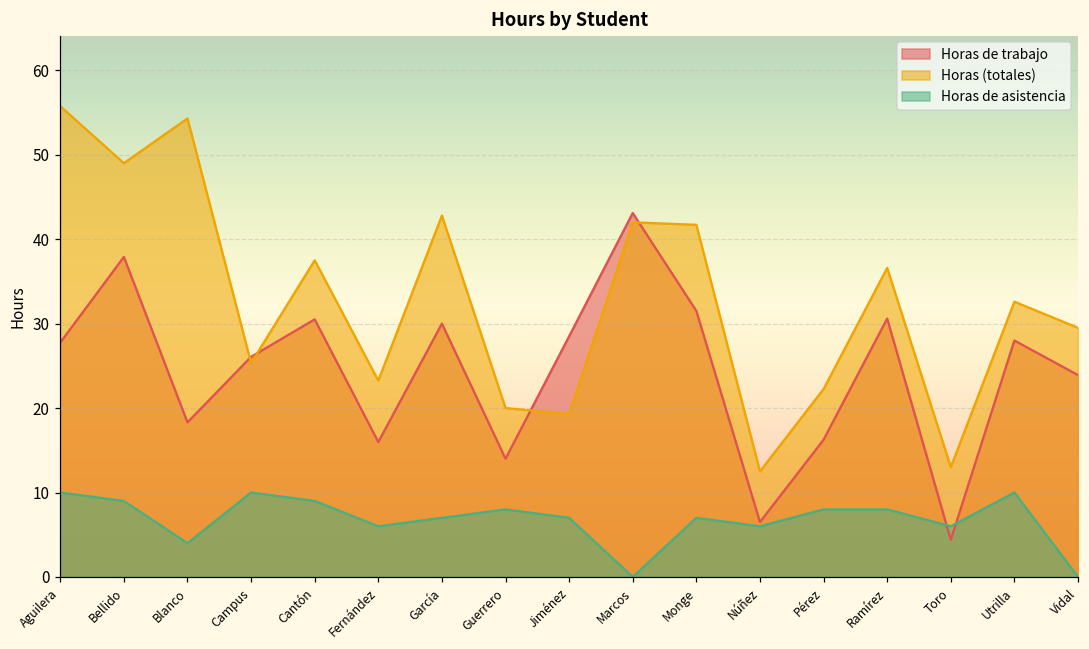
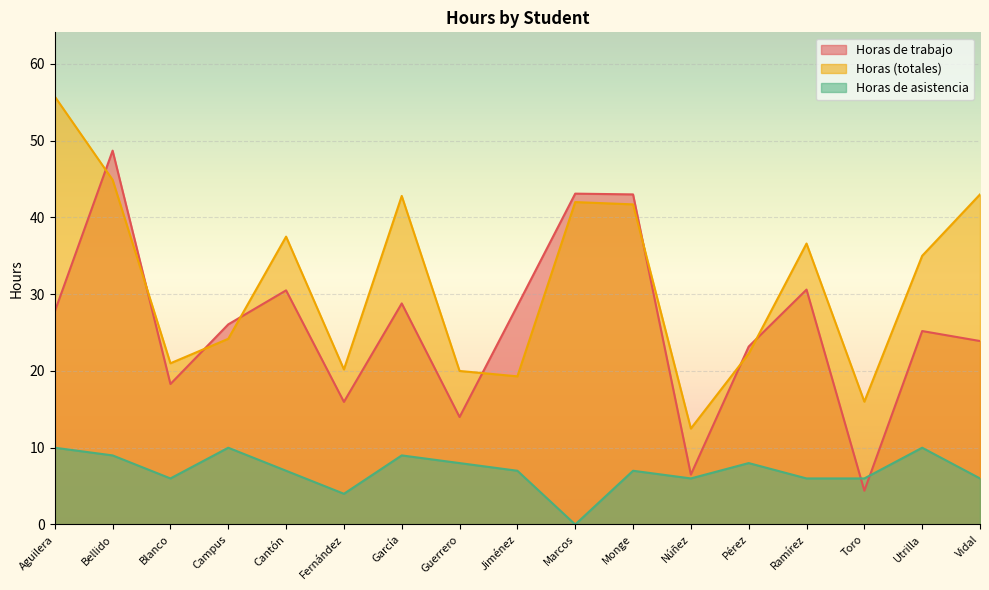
Horas de trabajo, Bellido: 38 -> 49
Horas (totales), Bellido: 49 -> 45
Horas (totales), Blanco: 54 -> 21
Horas de asistencia, Blanco: 4 -> 6
Horas (totales), Campus: 25 -> 24
Horas de asistencia, Cantón: 9 -> 7
Horas (totales), Fernández: 23 -> 20
Horas de asistencia, Fernández: 6 -> 4
Horas de trabajo, García: 30 -> 29
Horas de asistencia, García: 7 -> 9
Horas de trabajo, Monge: 32 -> 43
Horas de trabajo, Pérez: 16 -> 23
Horas de asistencia, Ramírez: 8 -> 6
Horas (totales), Toro: 13 -> 16
Horas de trabajo, Utrilla: 28 -> 25
Horas (totales), Utrilla: 33 -> 35
Horas (totales), Vidal: 30 -> 43
Horas de asistencia, Vidal: 0 -> 6
